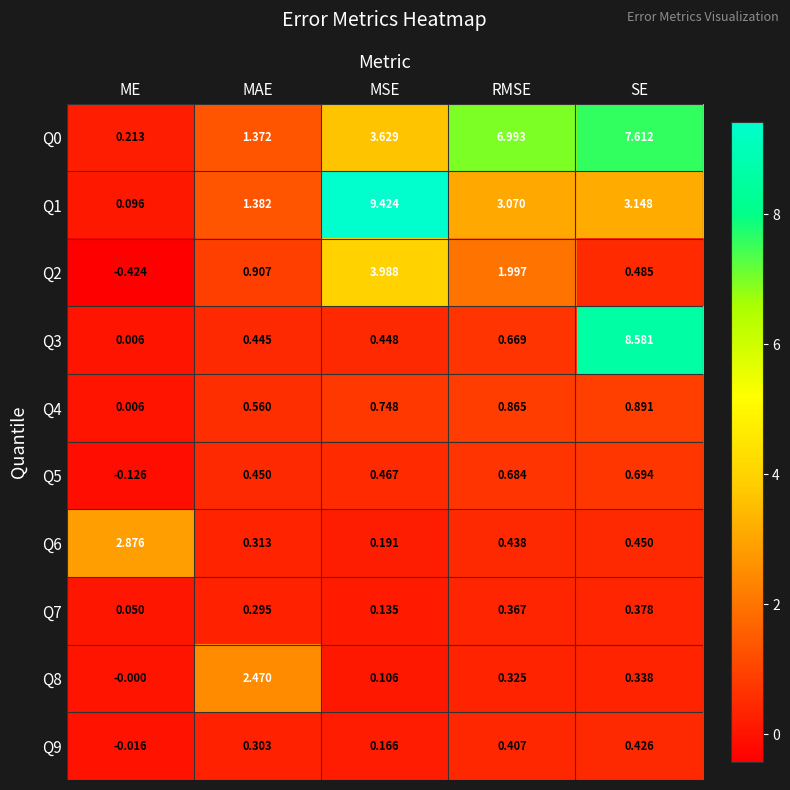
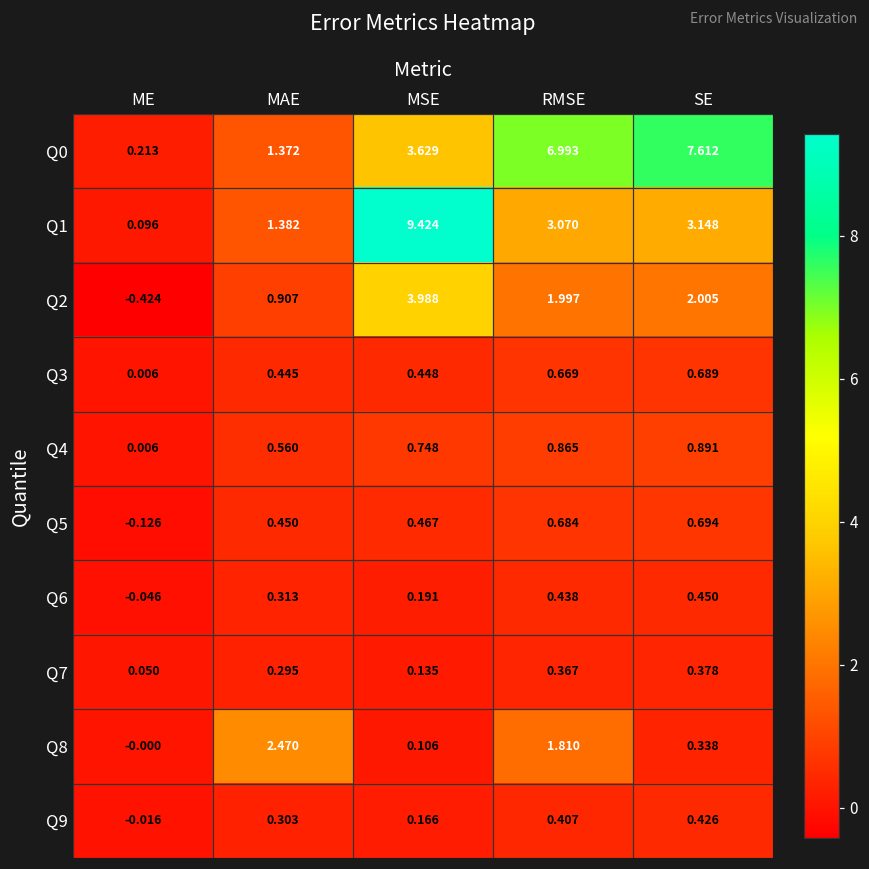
Q2, SE: 0.485 -> 2.005
Q3, SE: 8.581 -> 0.689
Q6, ME: 2.876 -> -0.046
Q8, RMSE: 0.325 -> 1.810
